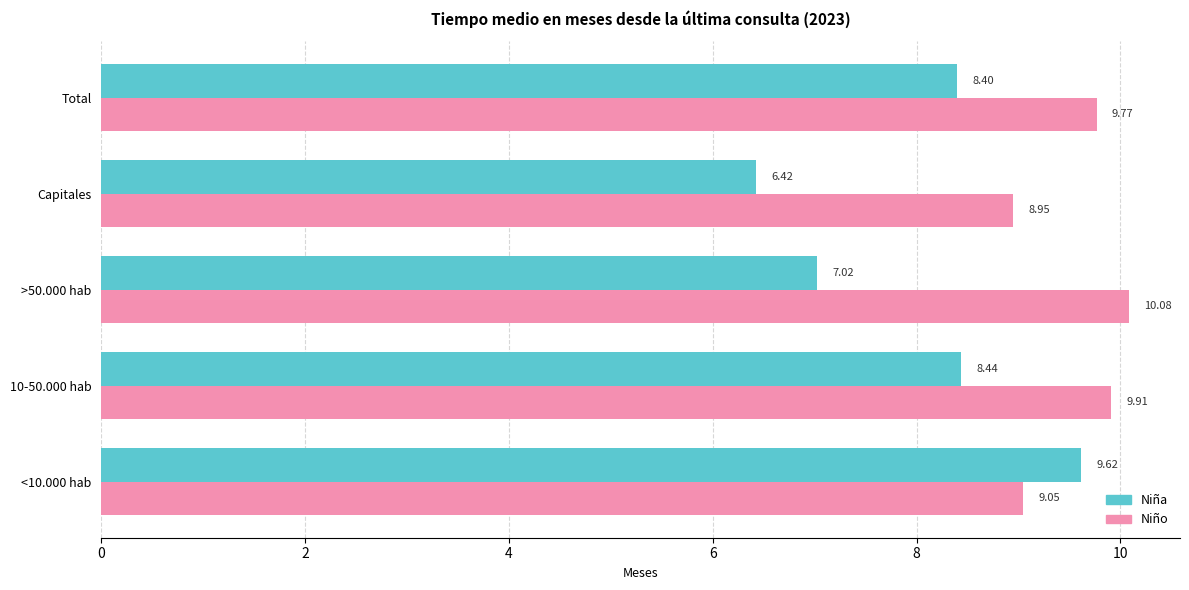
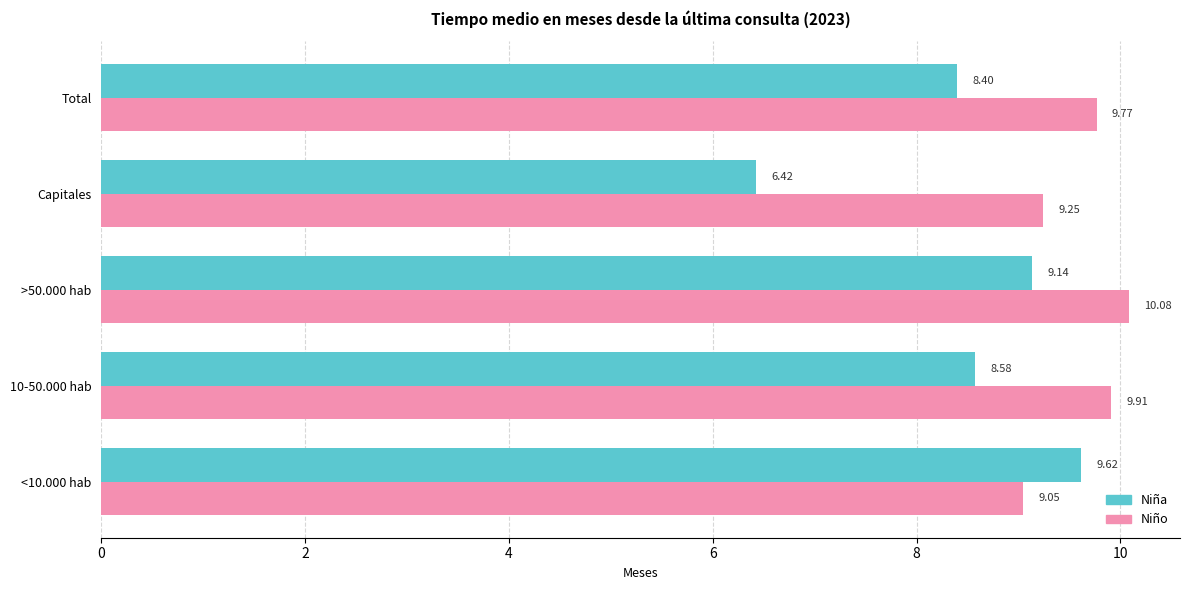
Niño, Capitales: 8.95 -> 9.25
Niña, >50.000 hab: 7.02 -> 9.14
Niña, 10-50.000 hab: 8.44 -> 8.58
